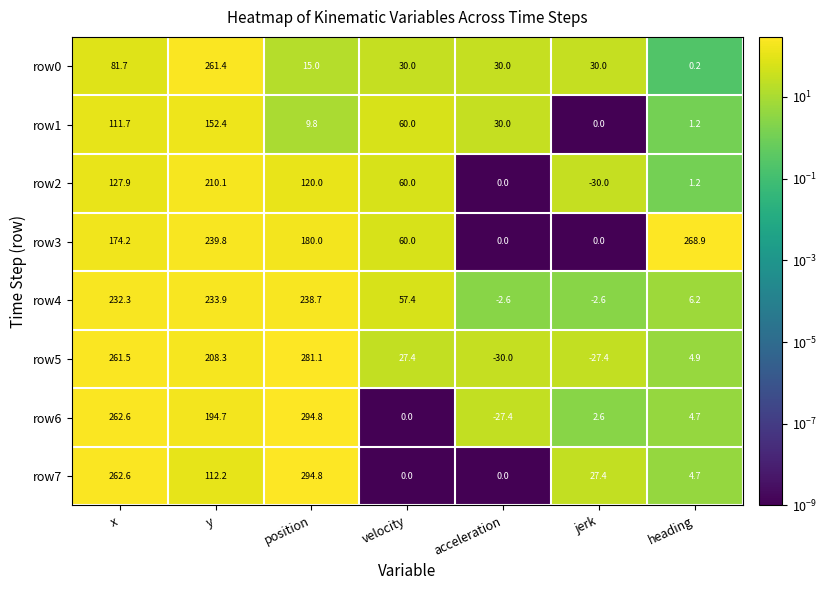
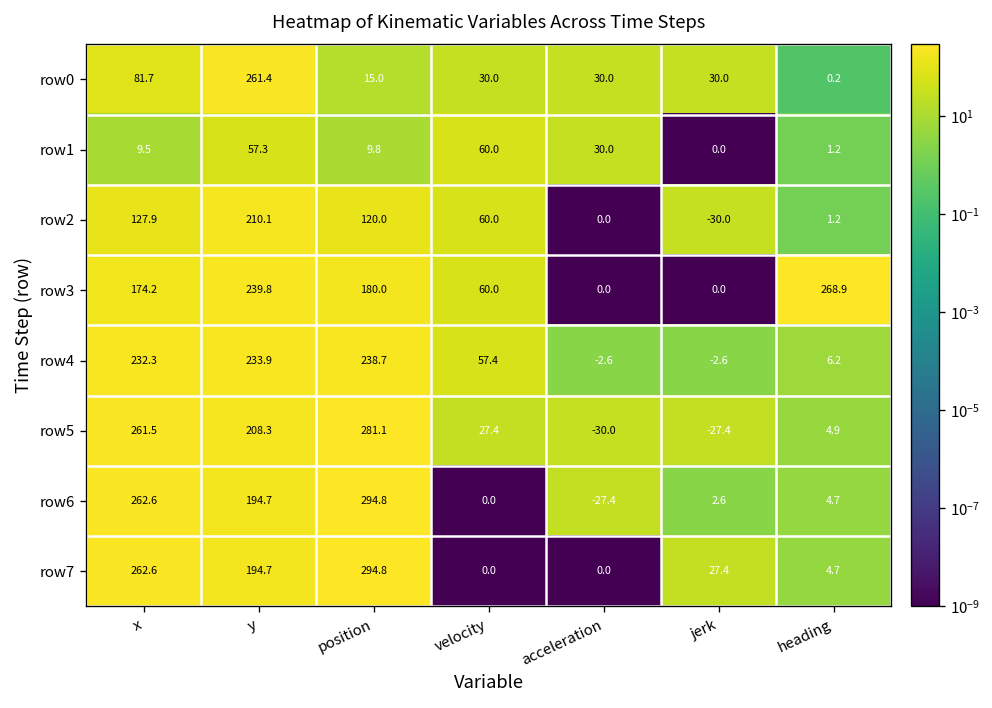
row1, x: 111.7 -> 9.5
row1, y: 152.4 -> 57.3
row7, y: 112.2 -> 194.7
